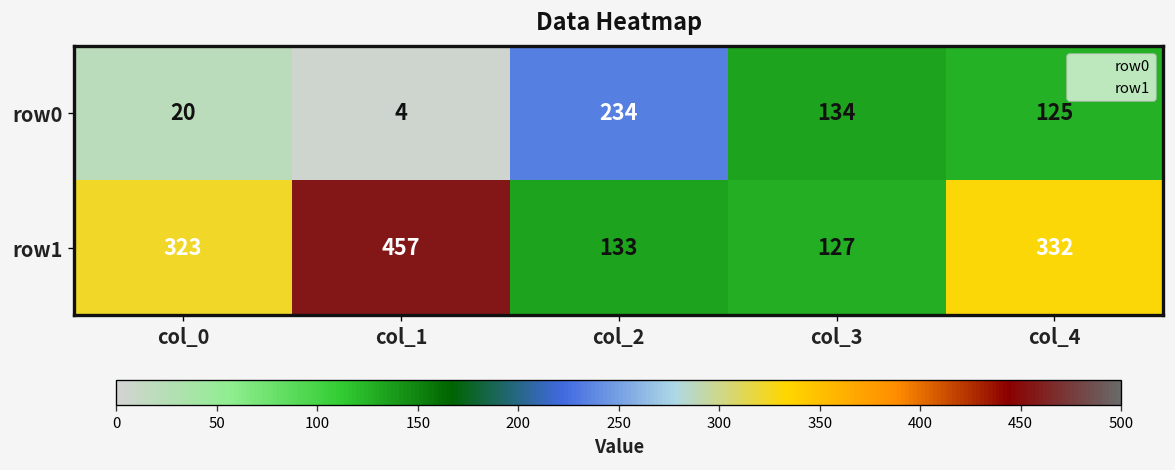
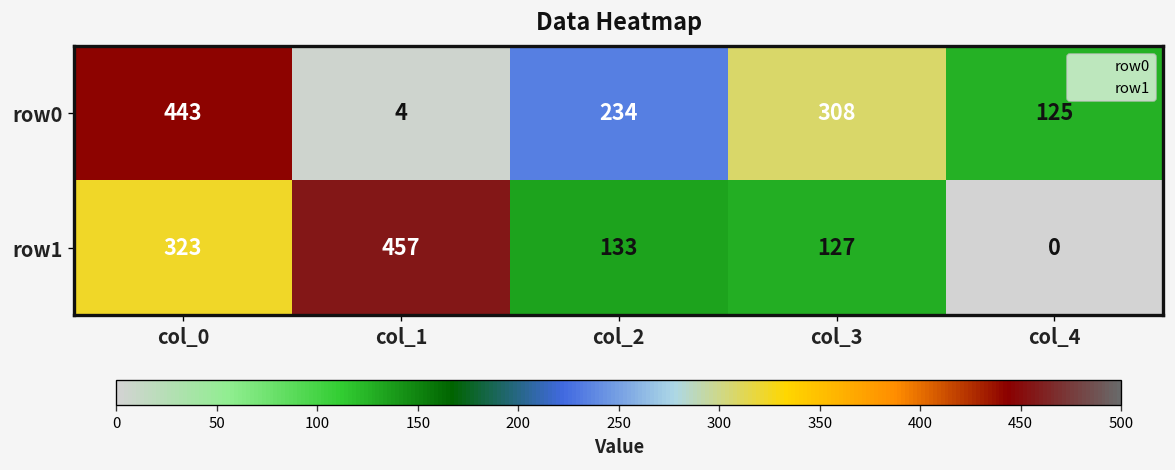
row0, col_0: 20 -> 443
row0, col_3: 134 -> 308
row1, col_4: 332 -> 0
